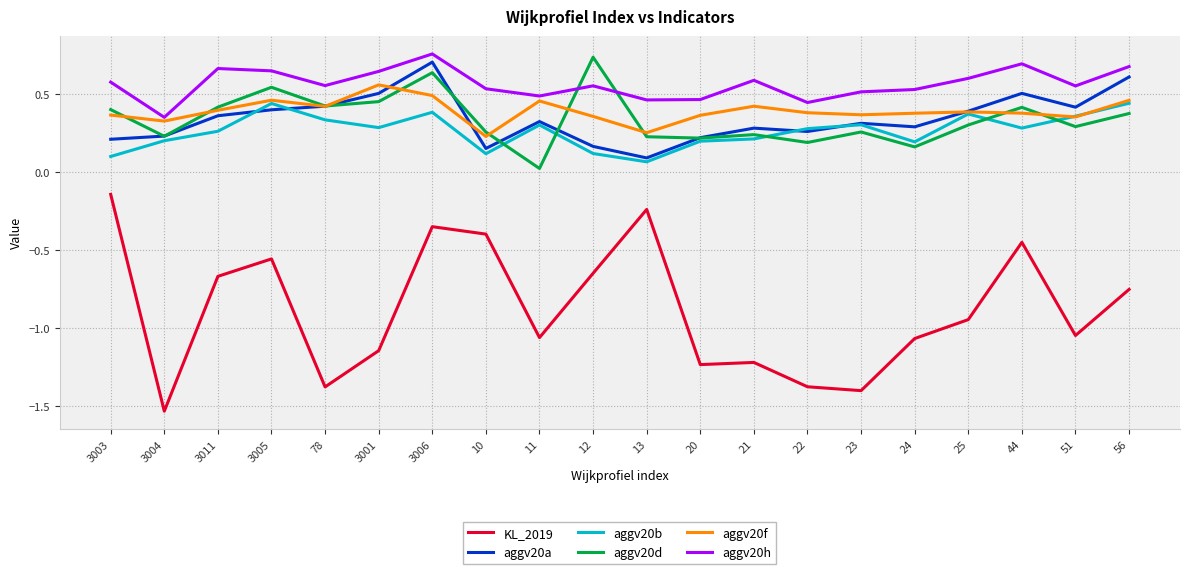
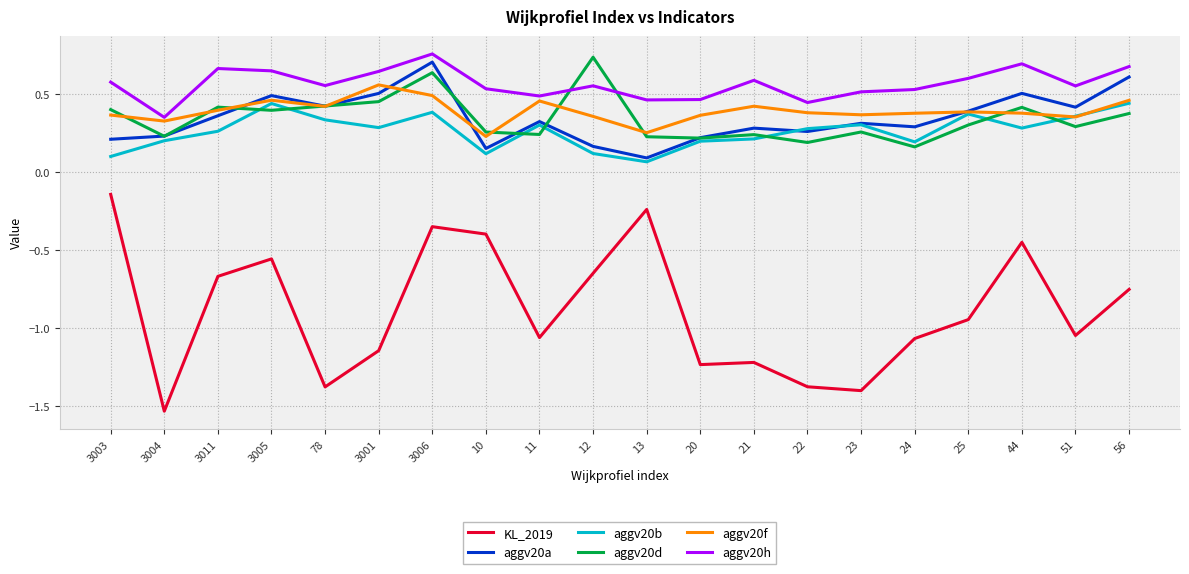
aggv20a, 3005: 0.40 -> 0.49
aggv20d, 3005: 0.54 -> 0.39
aggv20d, 11: 0.02 -> 0.24
